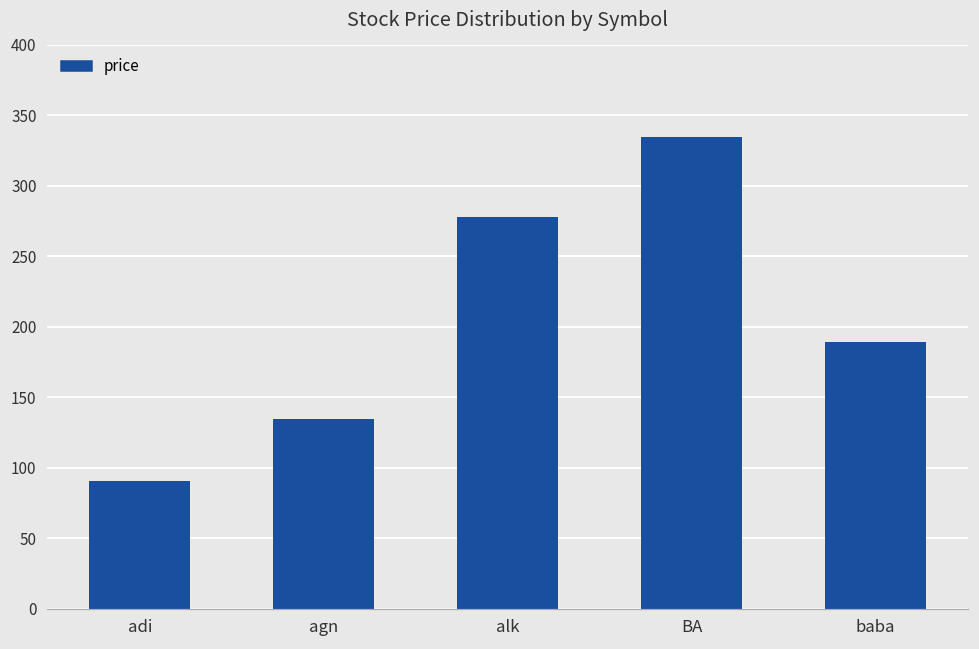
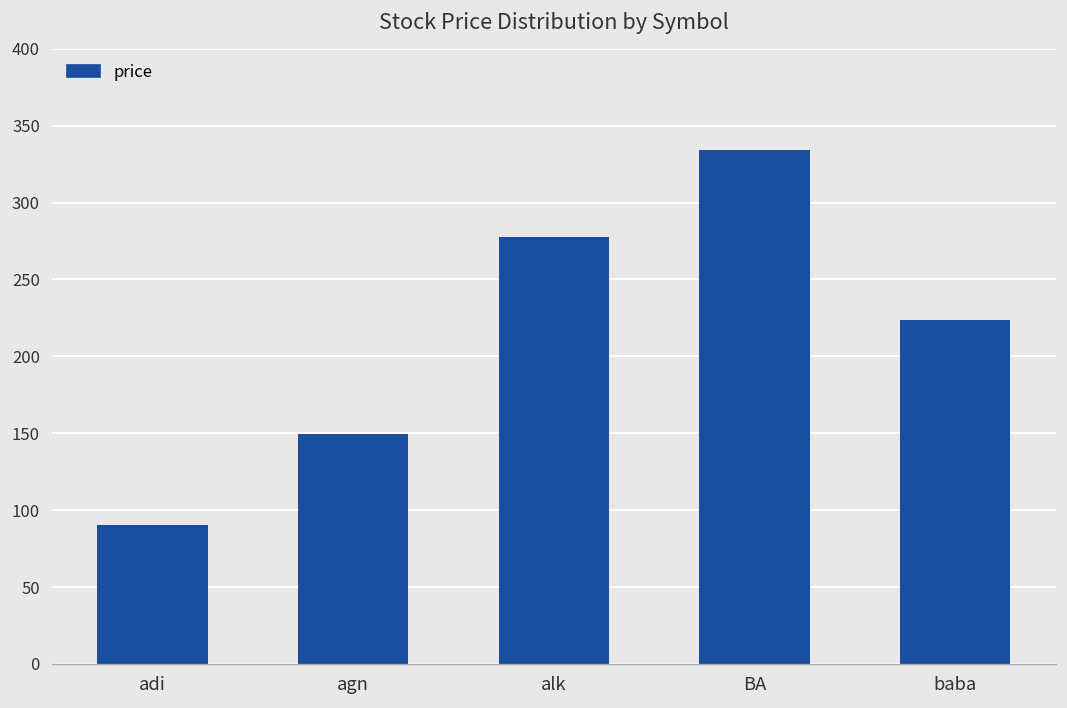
agn: 134 -> 149
baba: 189 -> 224
